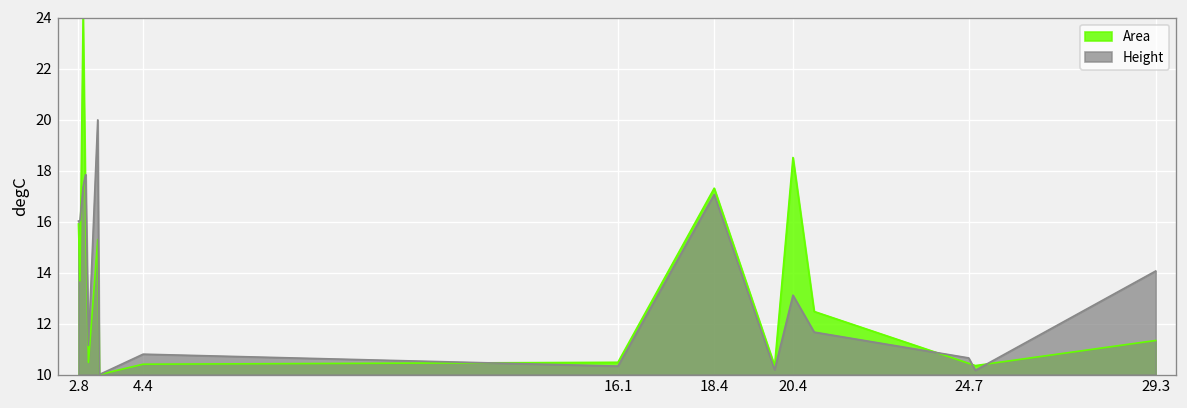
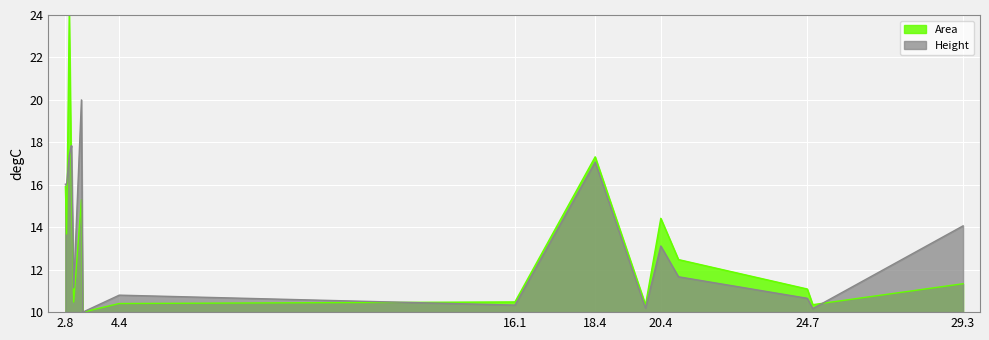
Area, 20.4: 18.5 -> 14.4
Area, 24.7: 10.4 -> 11.1
